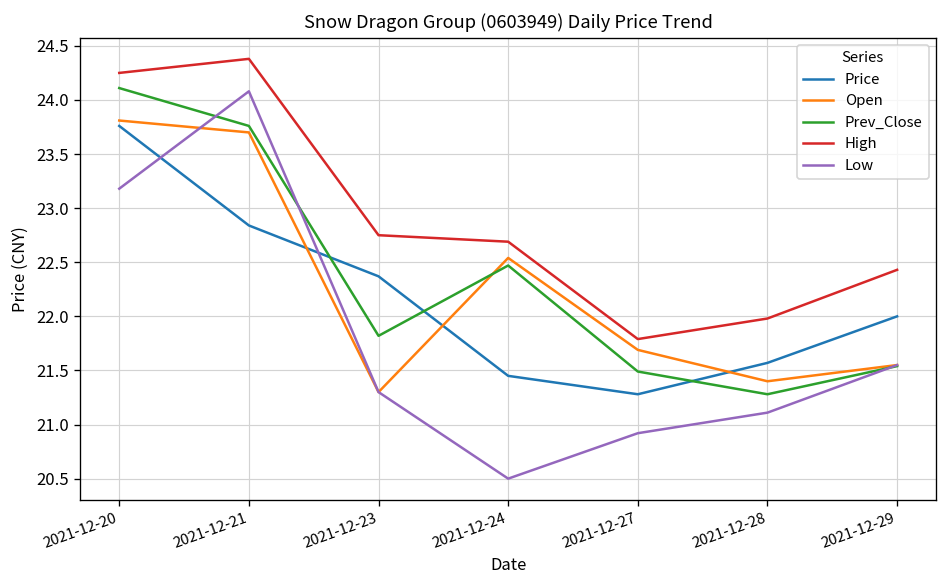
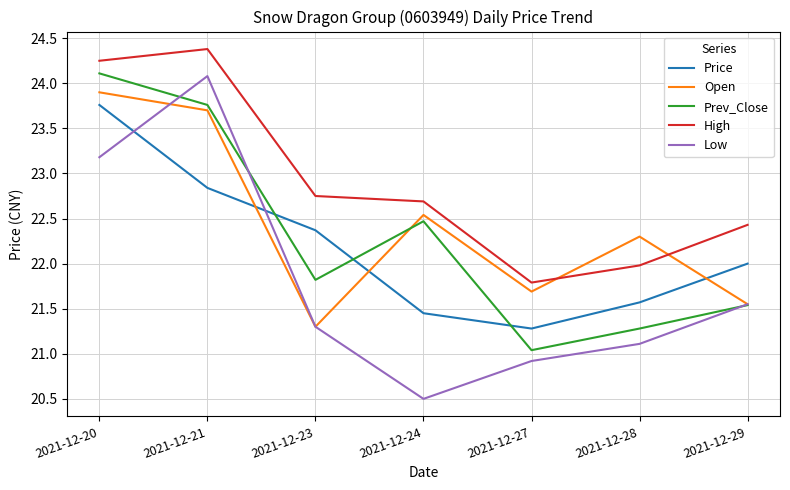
Open, 2021-12-20: 23.8 -> 23.9
Prev_Close, 2021-12-27: 21.5 -> 21.0
Open, 2021-12-28: 21.4 -> 22.3
